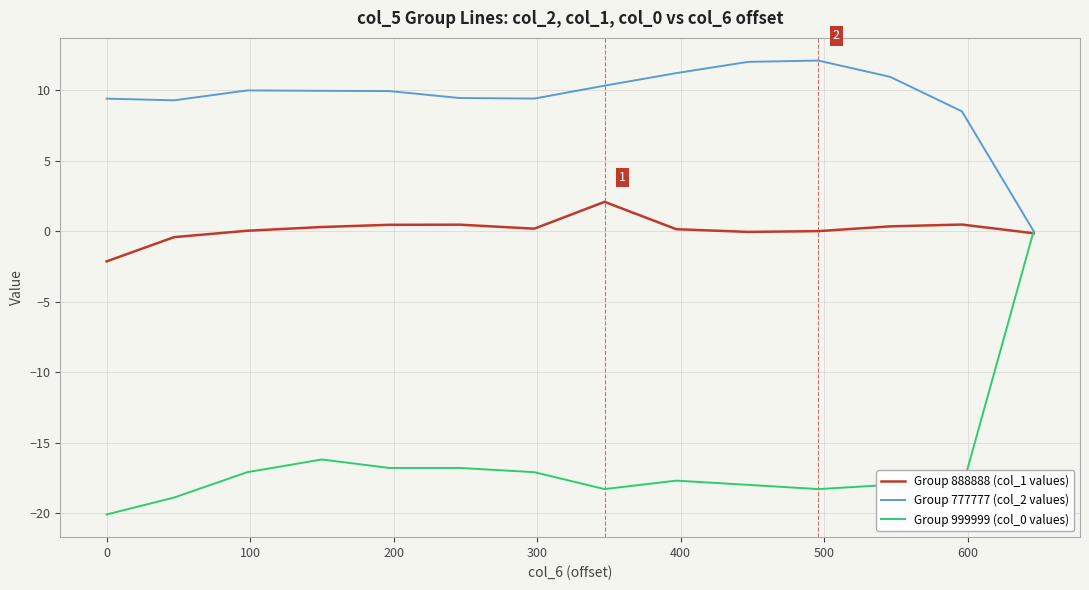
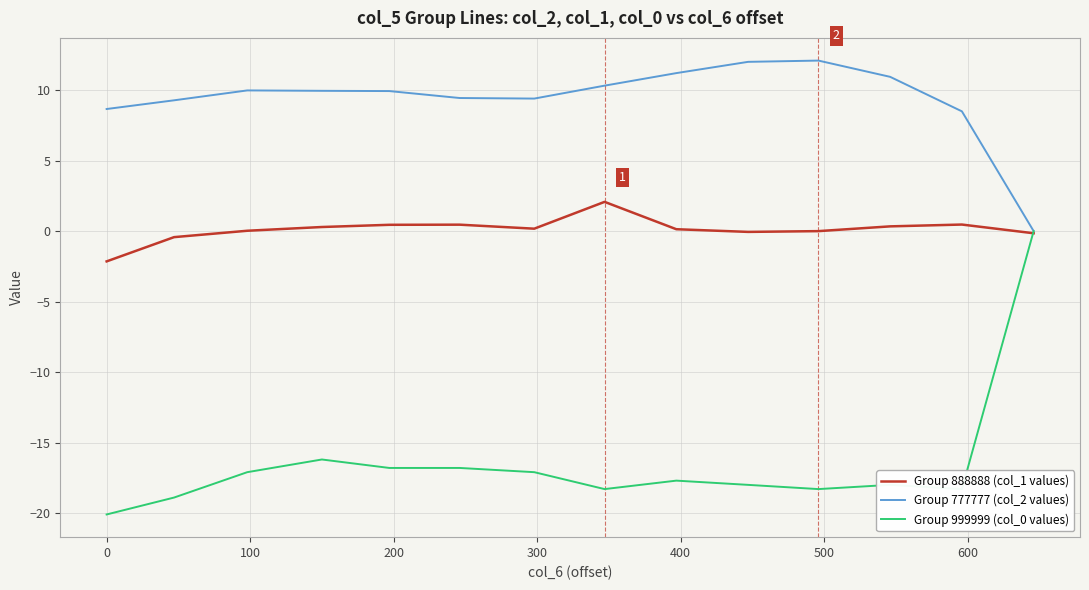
Group 777777 (col_2 values), 0: 9.4 -> 8.7
